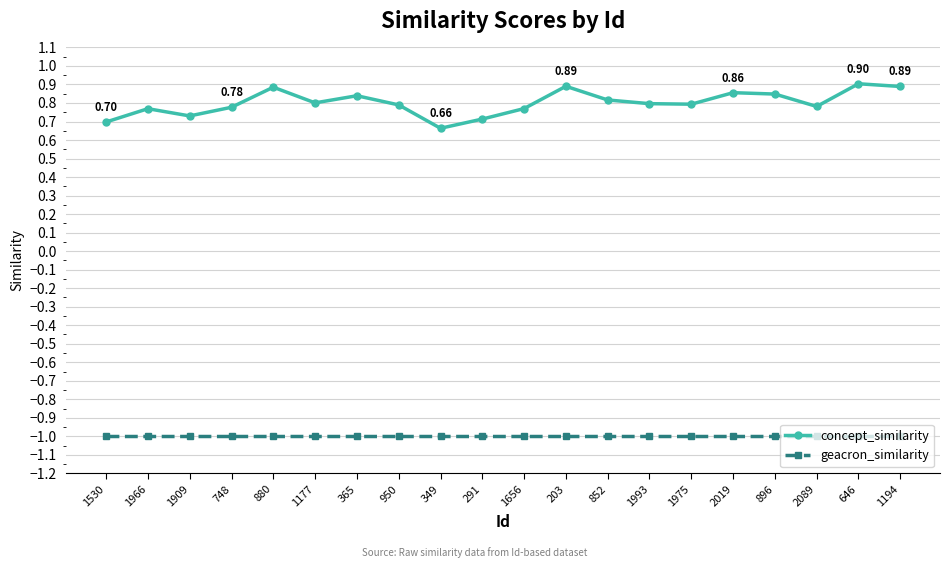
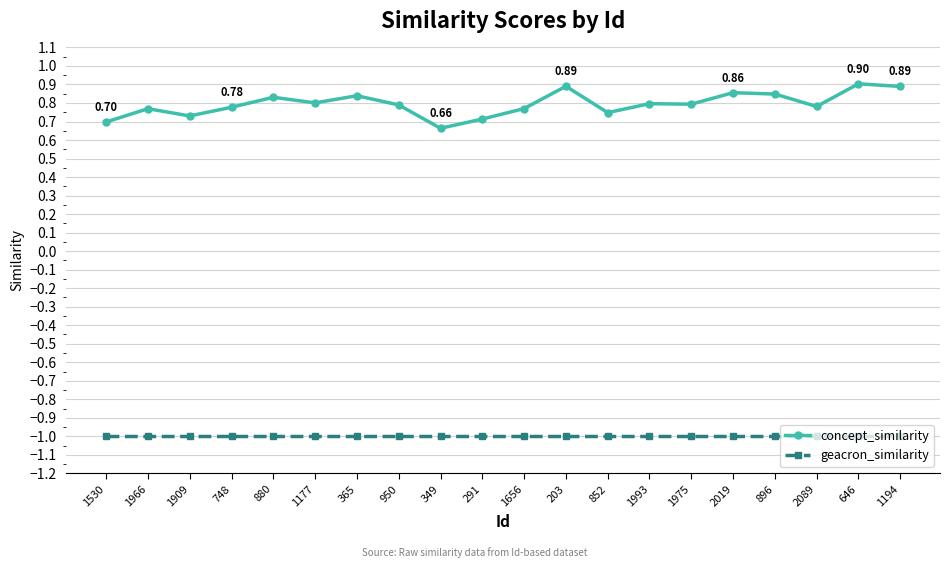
concept_similarity, 880: 0.89 -> 0.83
concept_similarity, 852: 0.82 -> 0.75
